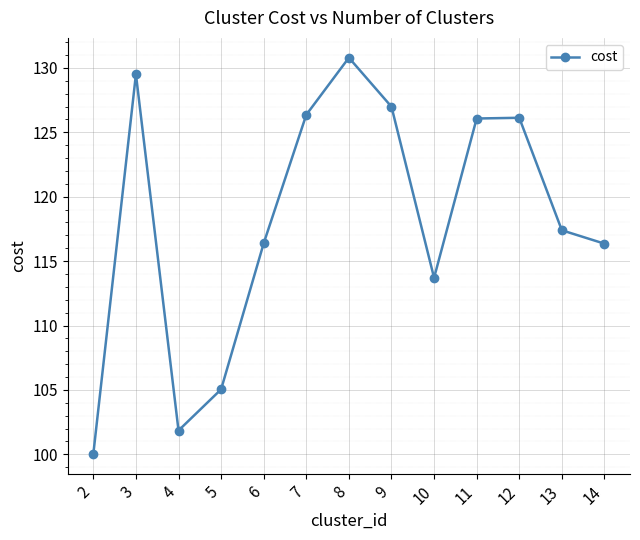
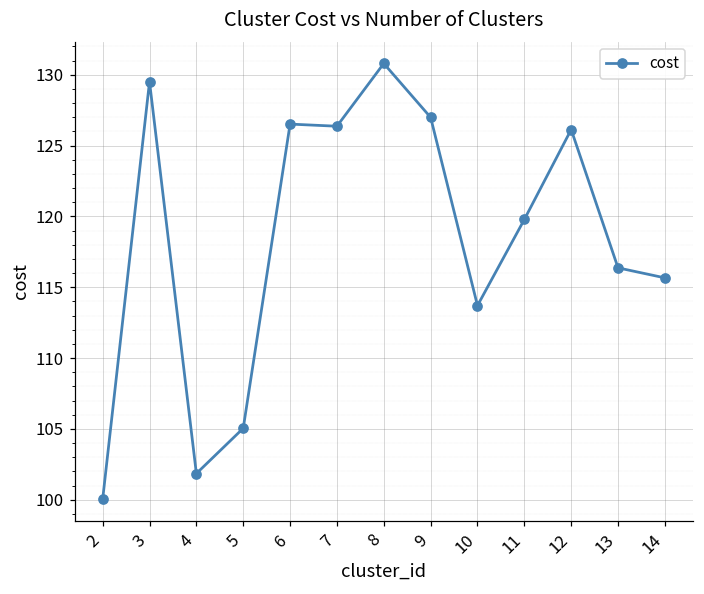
6: 116.4 -> 126.5
11: 126.1 -> 119.8
13: 117.4 -> 116.4
14: 116.4 -> 115.7
